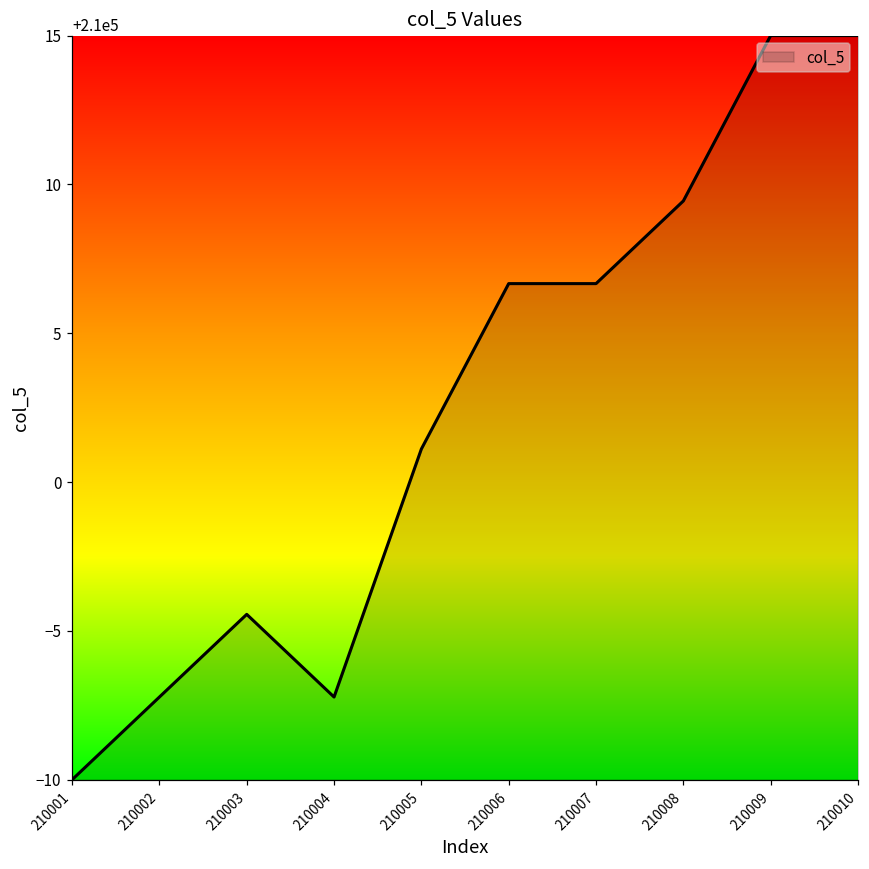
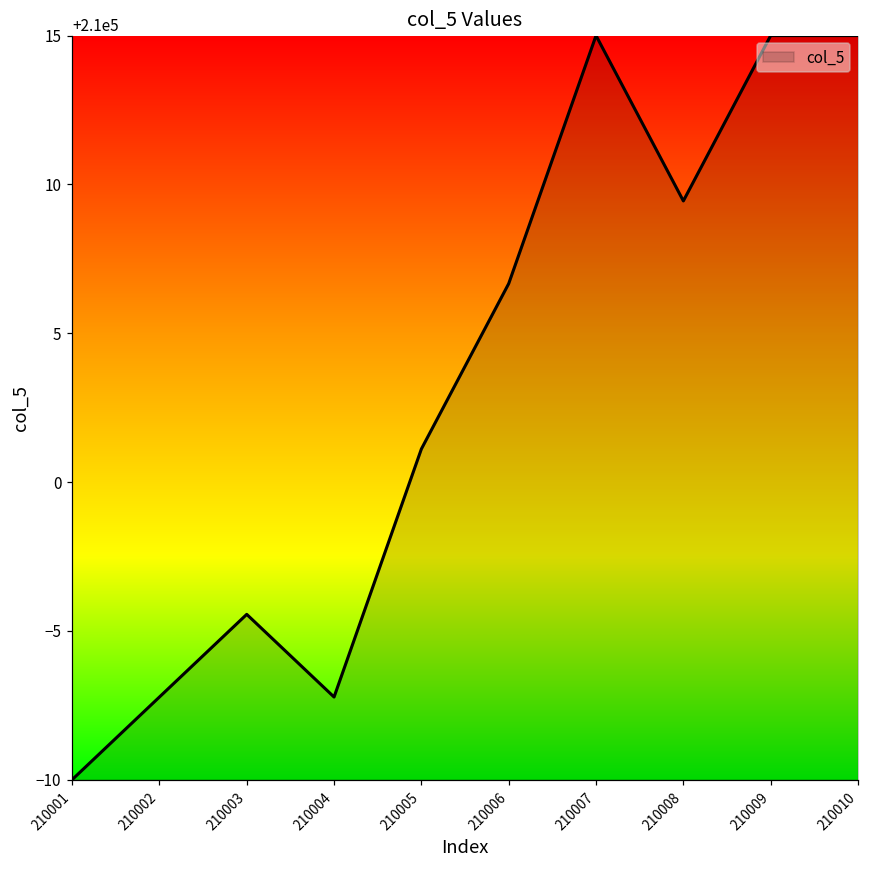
210007: 210006.7 -> 210015.0
